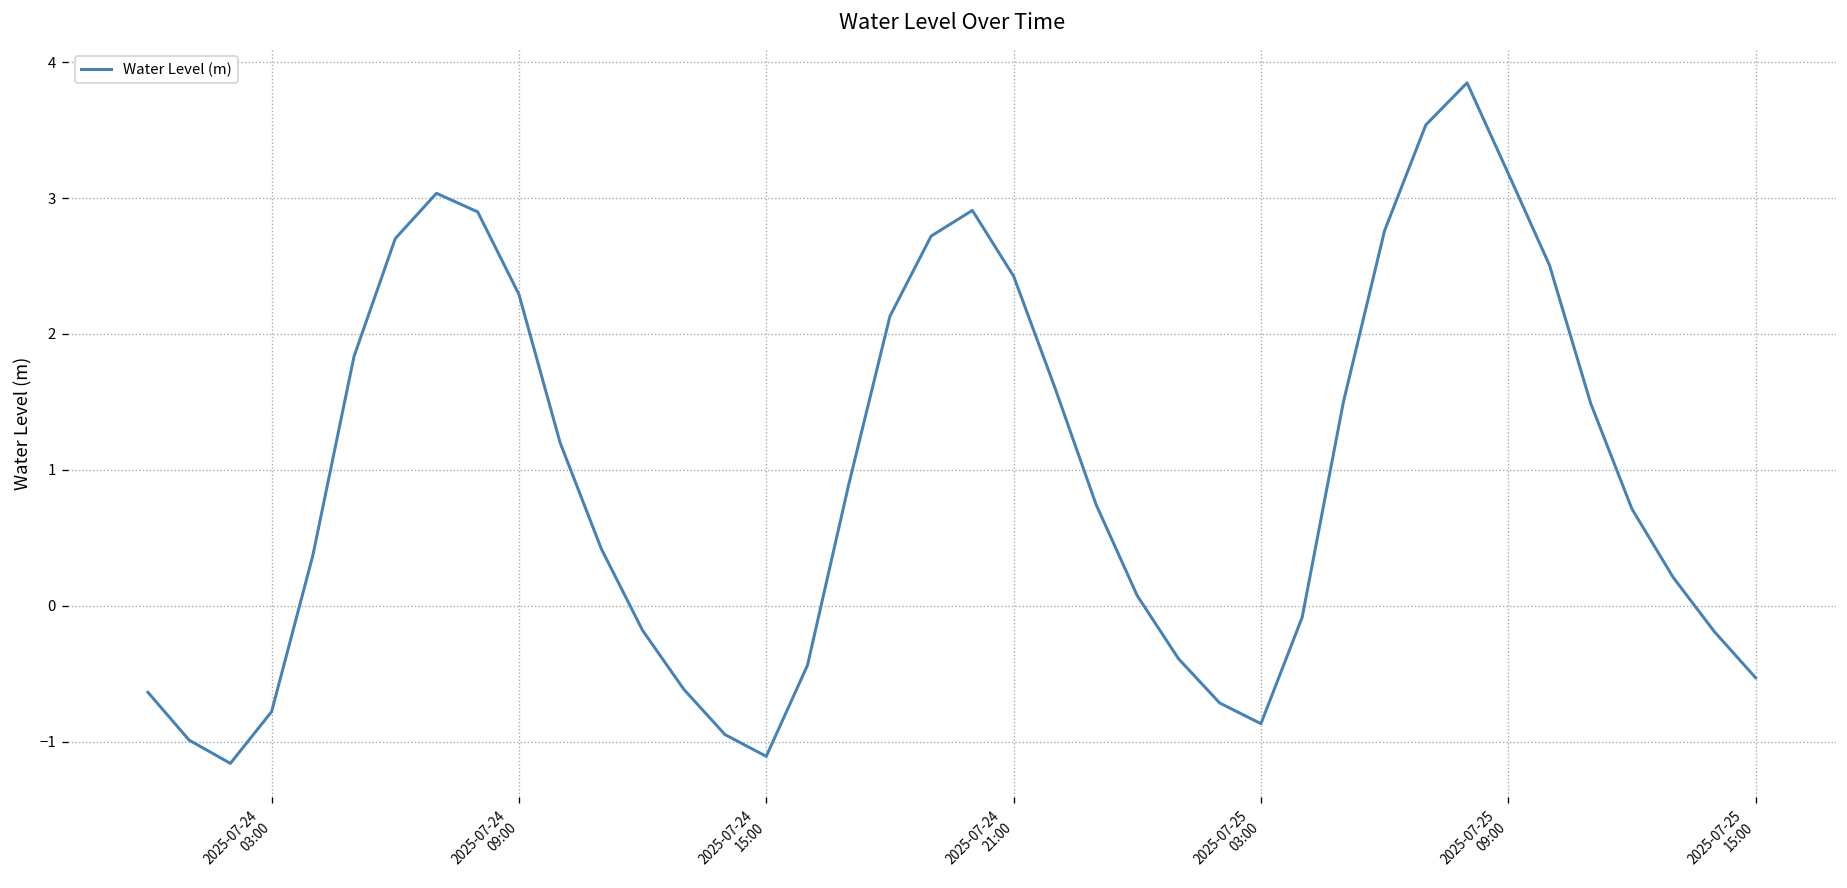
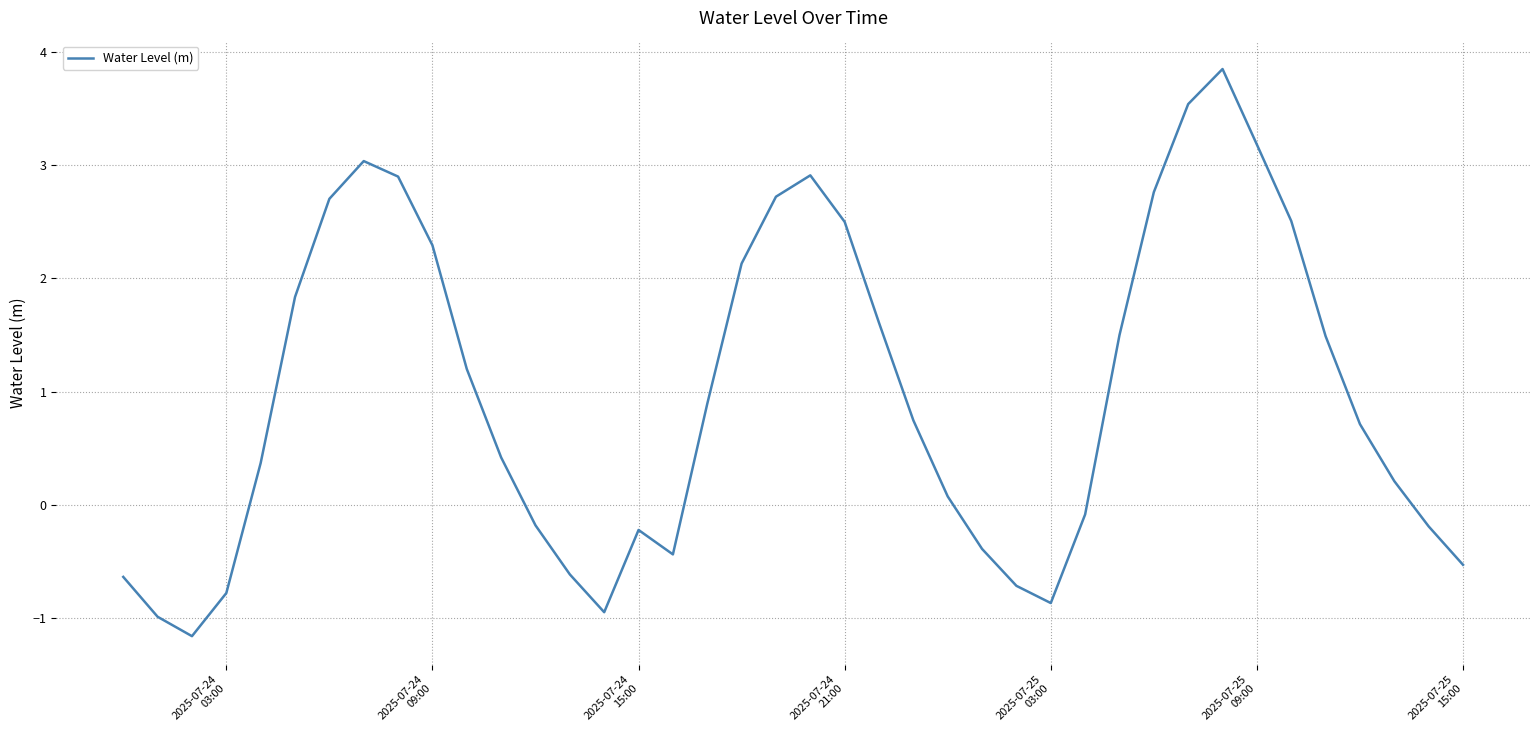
2025-07-24 15:00: -1.11 -> -0.22
2025-07-24 21:00: 2.43 -> 2.50
